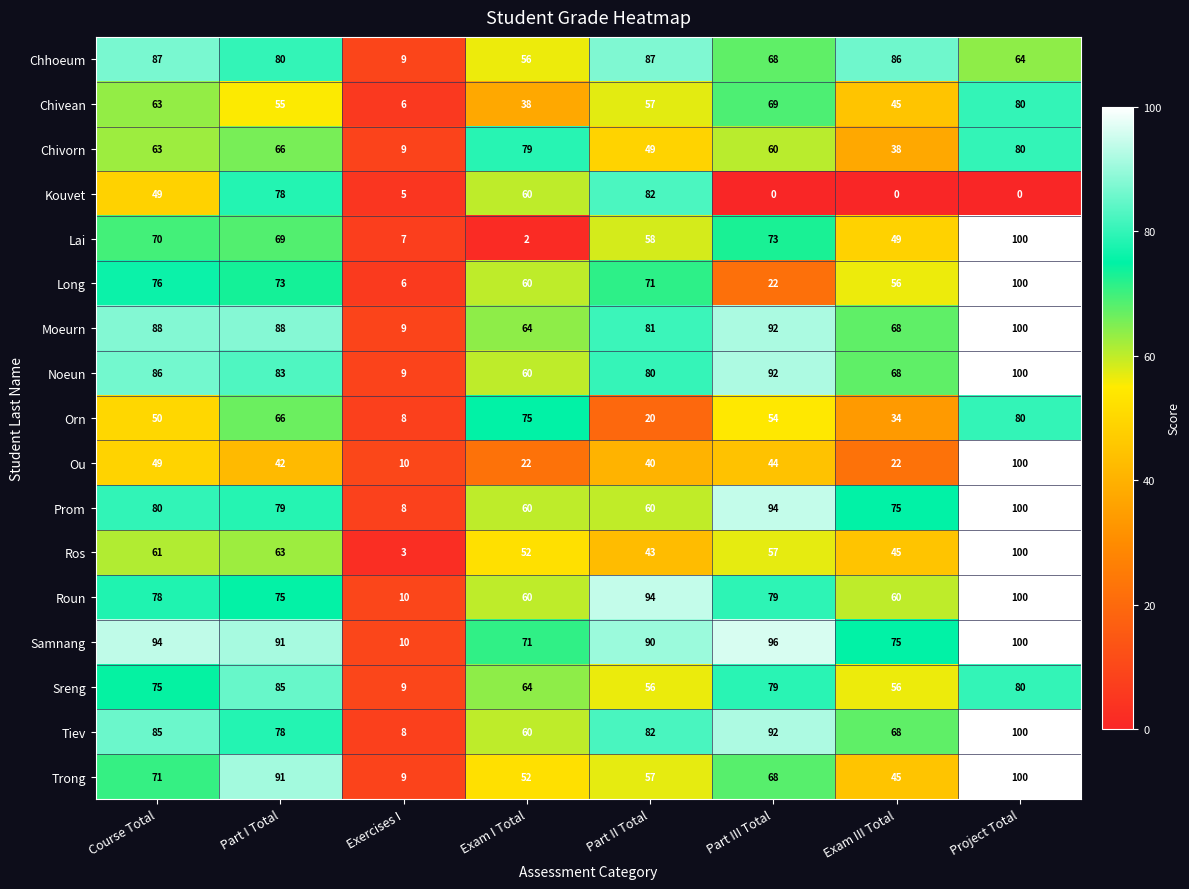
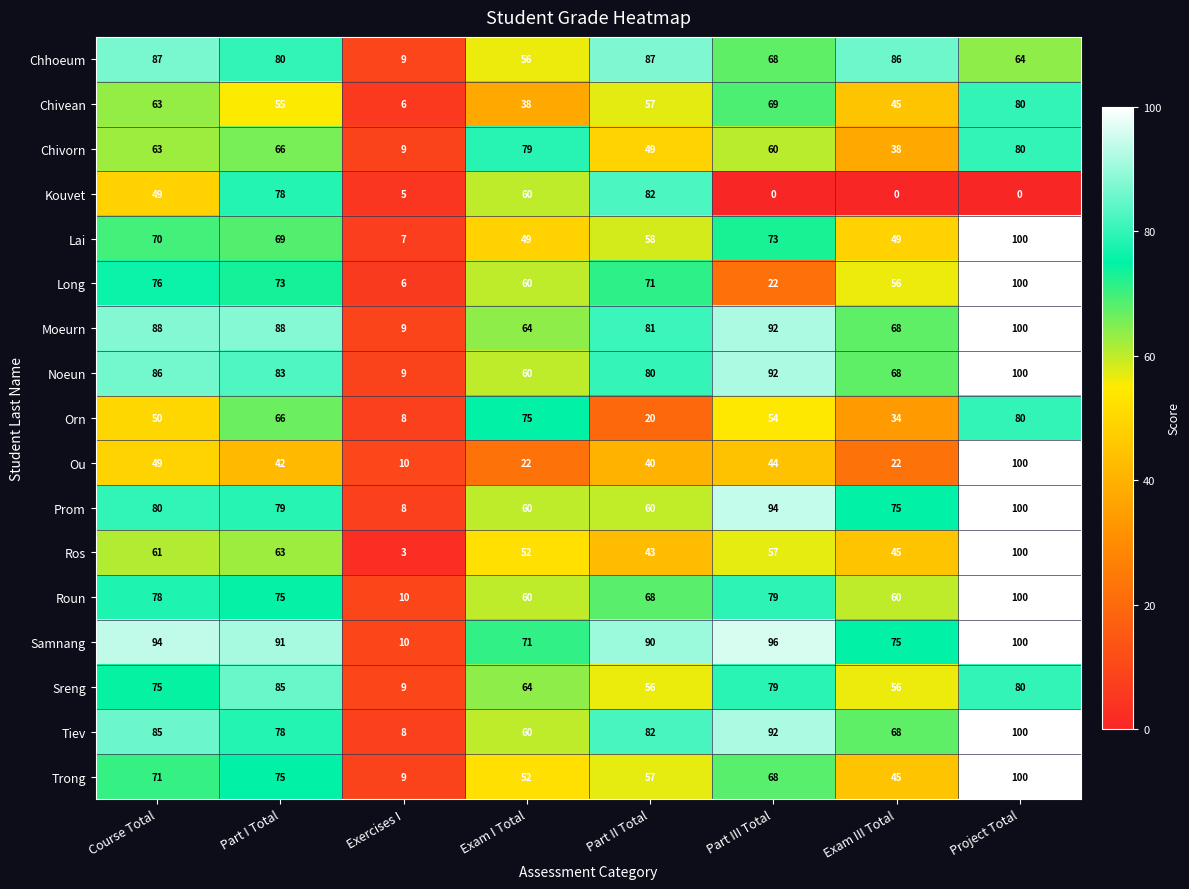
Lai, Exam I Total: 2 -> 49
Roun, Part II Total: 94 -> 68
Trong, Part I Total: 91 -> 75
